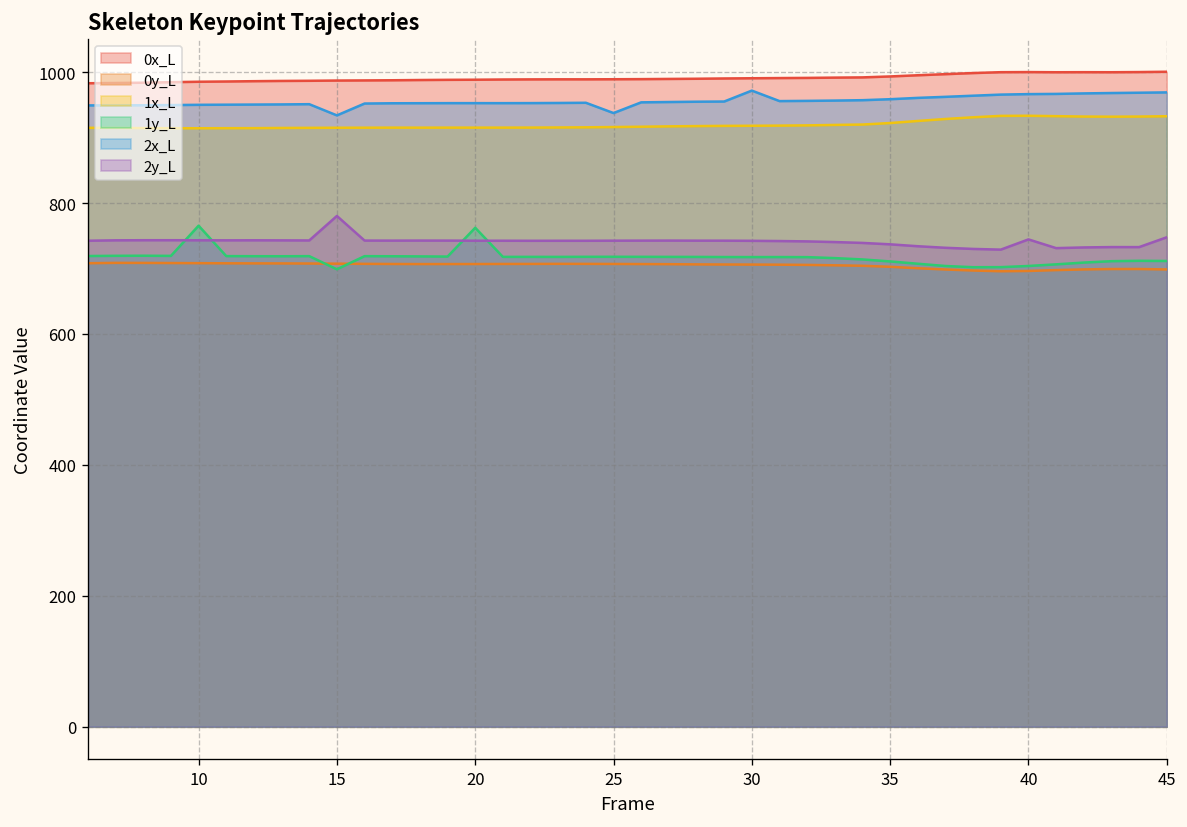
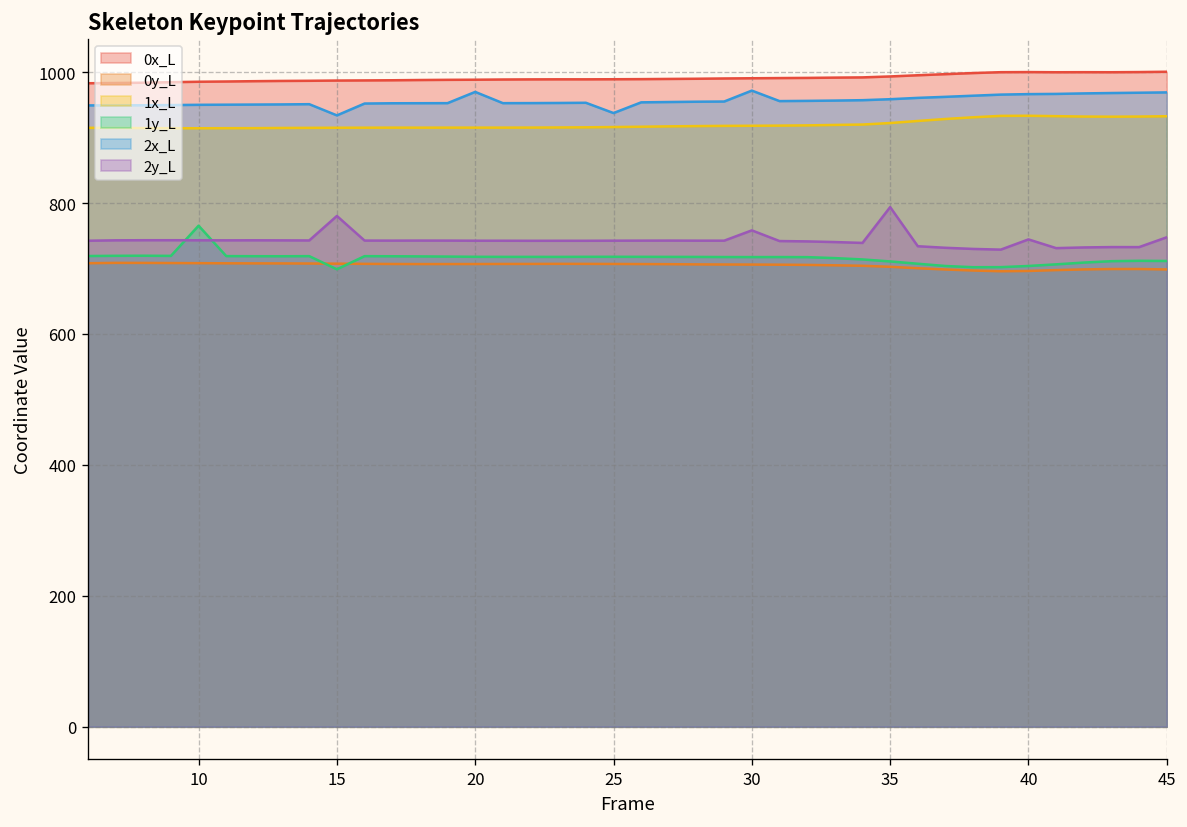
1y_L, 20: 760 -> 720
2x_L, 20: 950 -> 970
2y_L, 30: 740 -> 760
2y_L, 35: 740 -> 790
